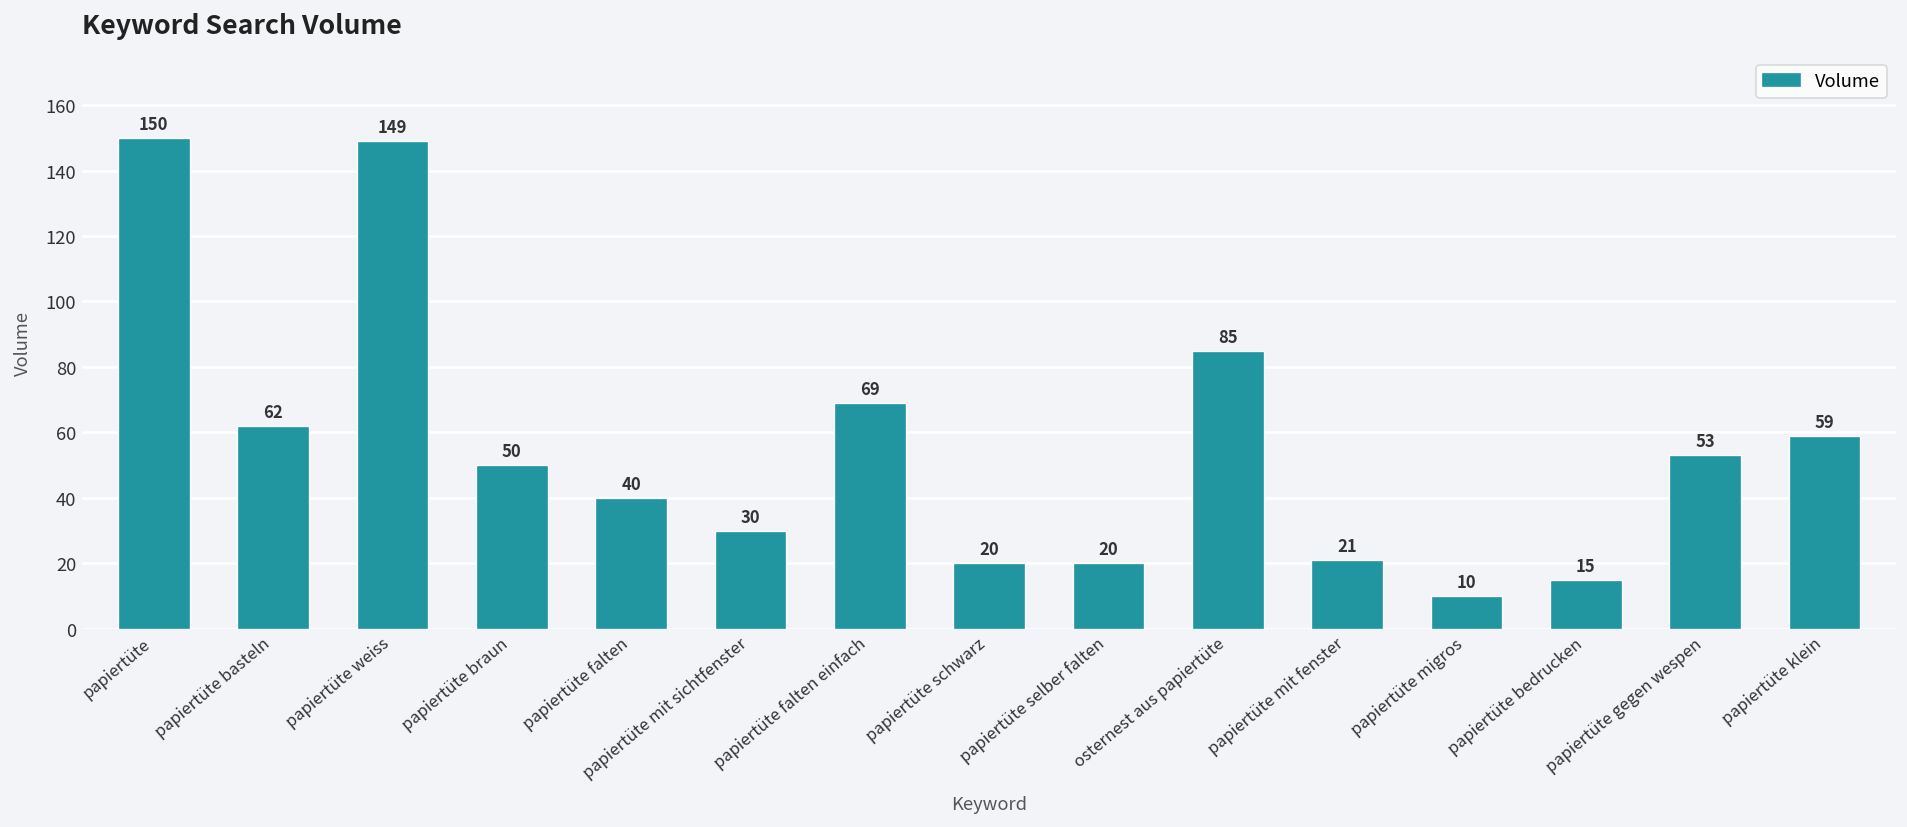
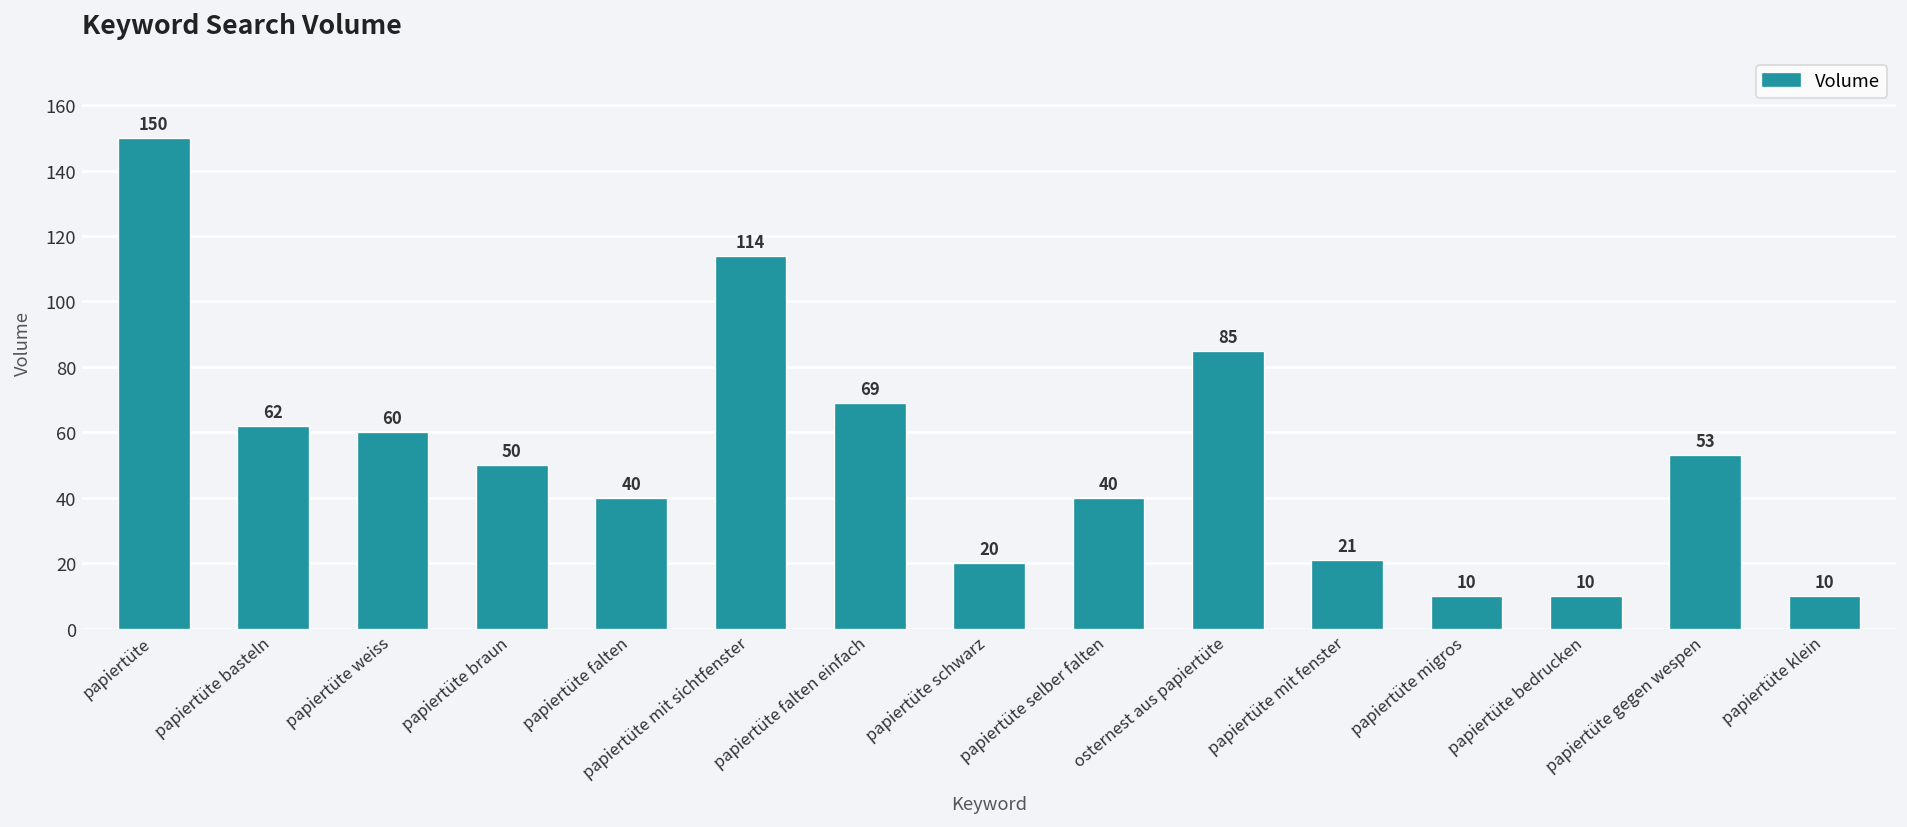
papiertüte weiss: 149 -> 60
papiertüte mit sichtfenster: 30 -> 114
papiertüte selber falten: 20 -> 40
papiertüte bedrucken: 15 -> 10
papiertüte klein: 59 -> 10
